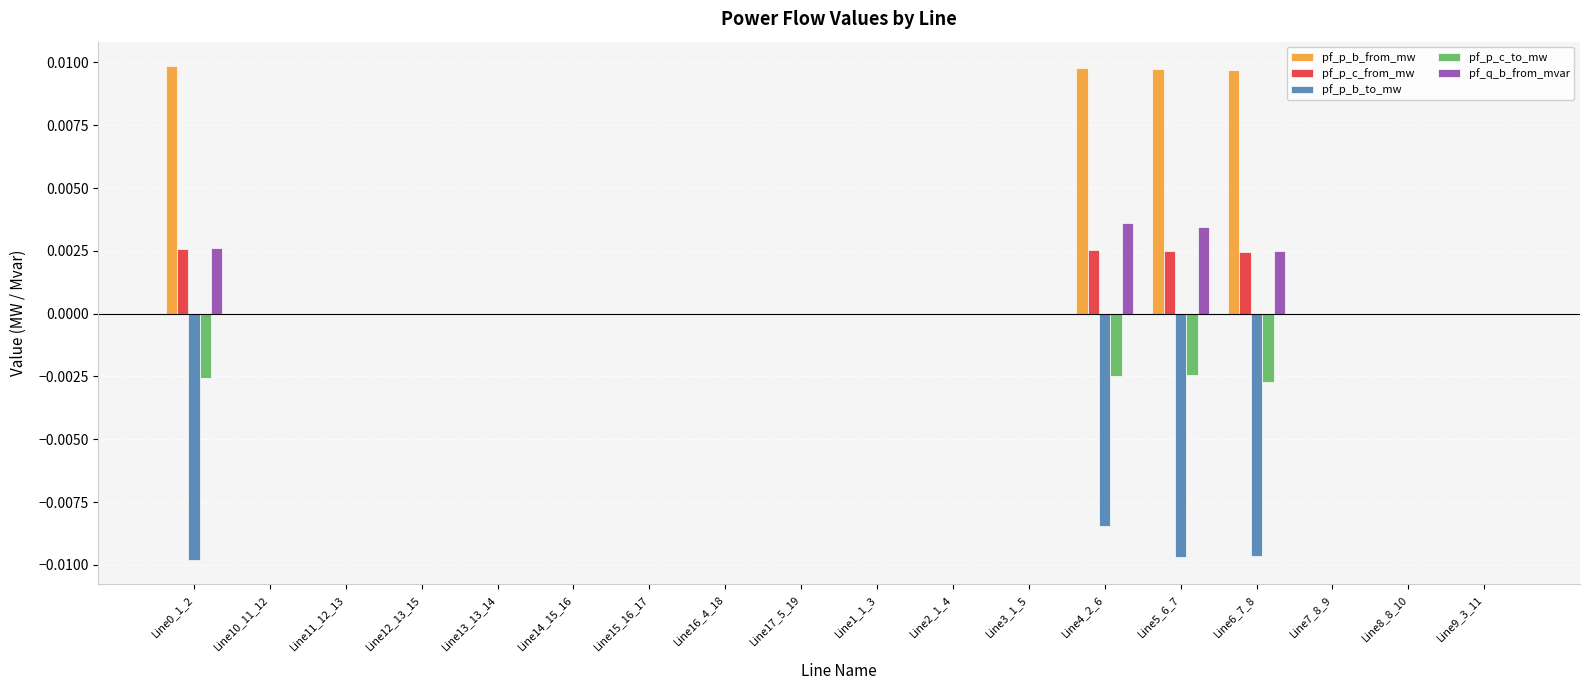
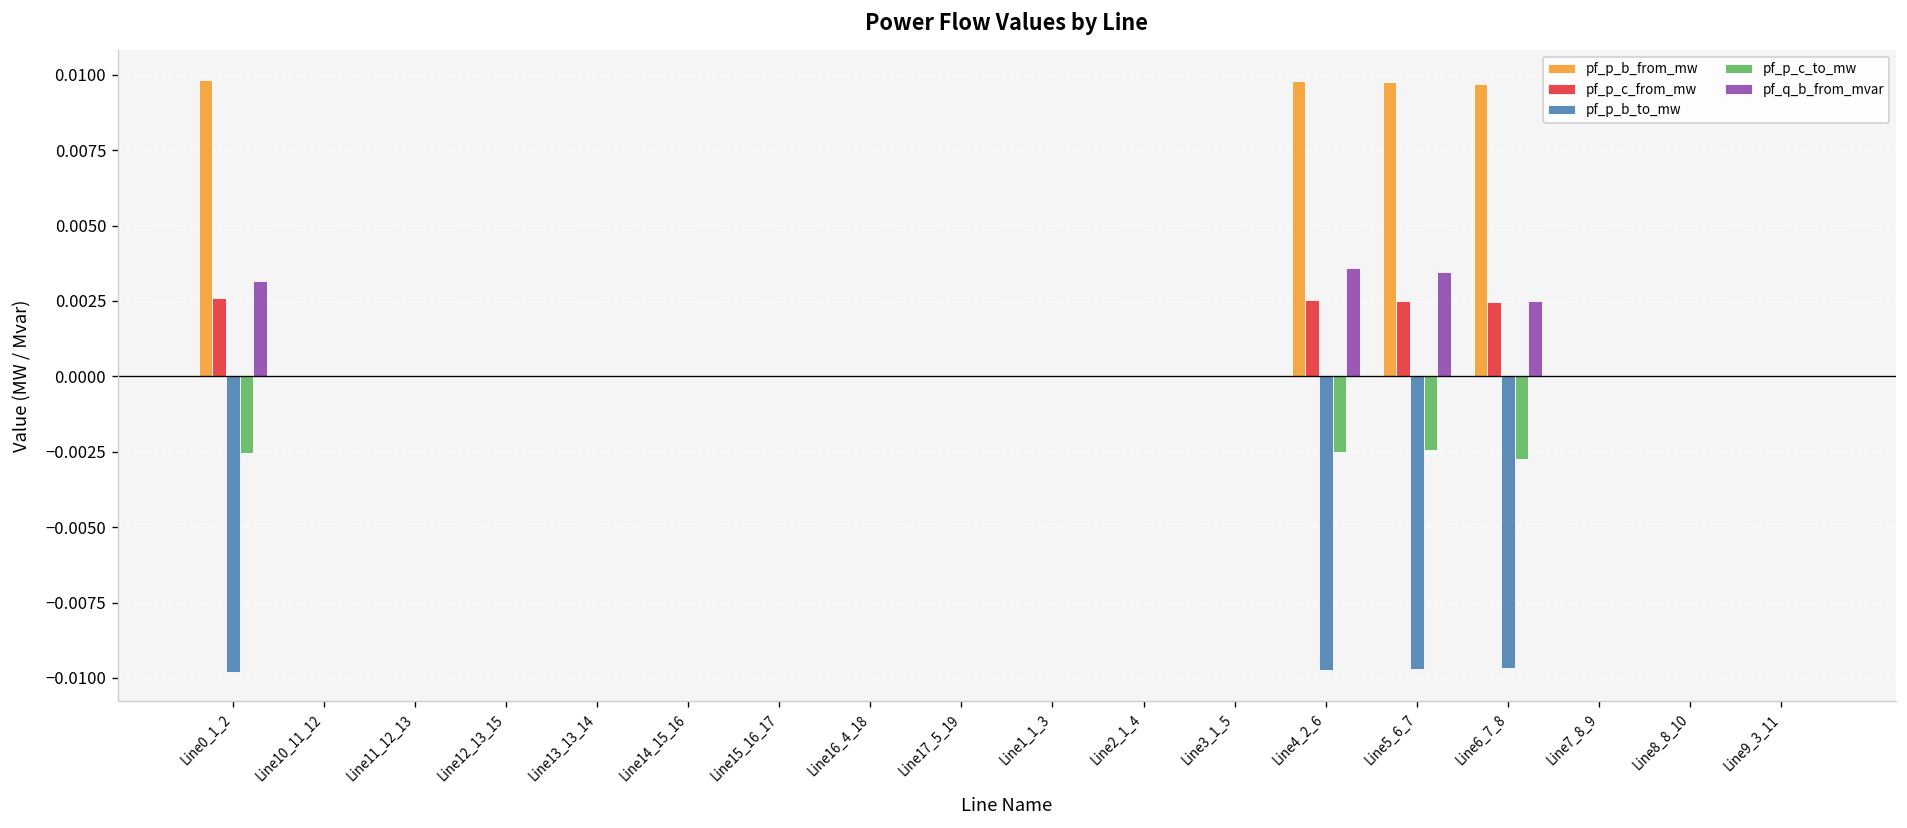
pf_q_b_from_mvar, Line0_1_2: 0.0026 -> 0.0032
pf_p_b_to_mw, Line4_2_6: -0.0085 -> -0.0097
